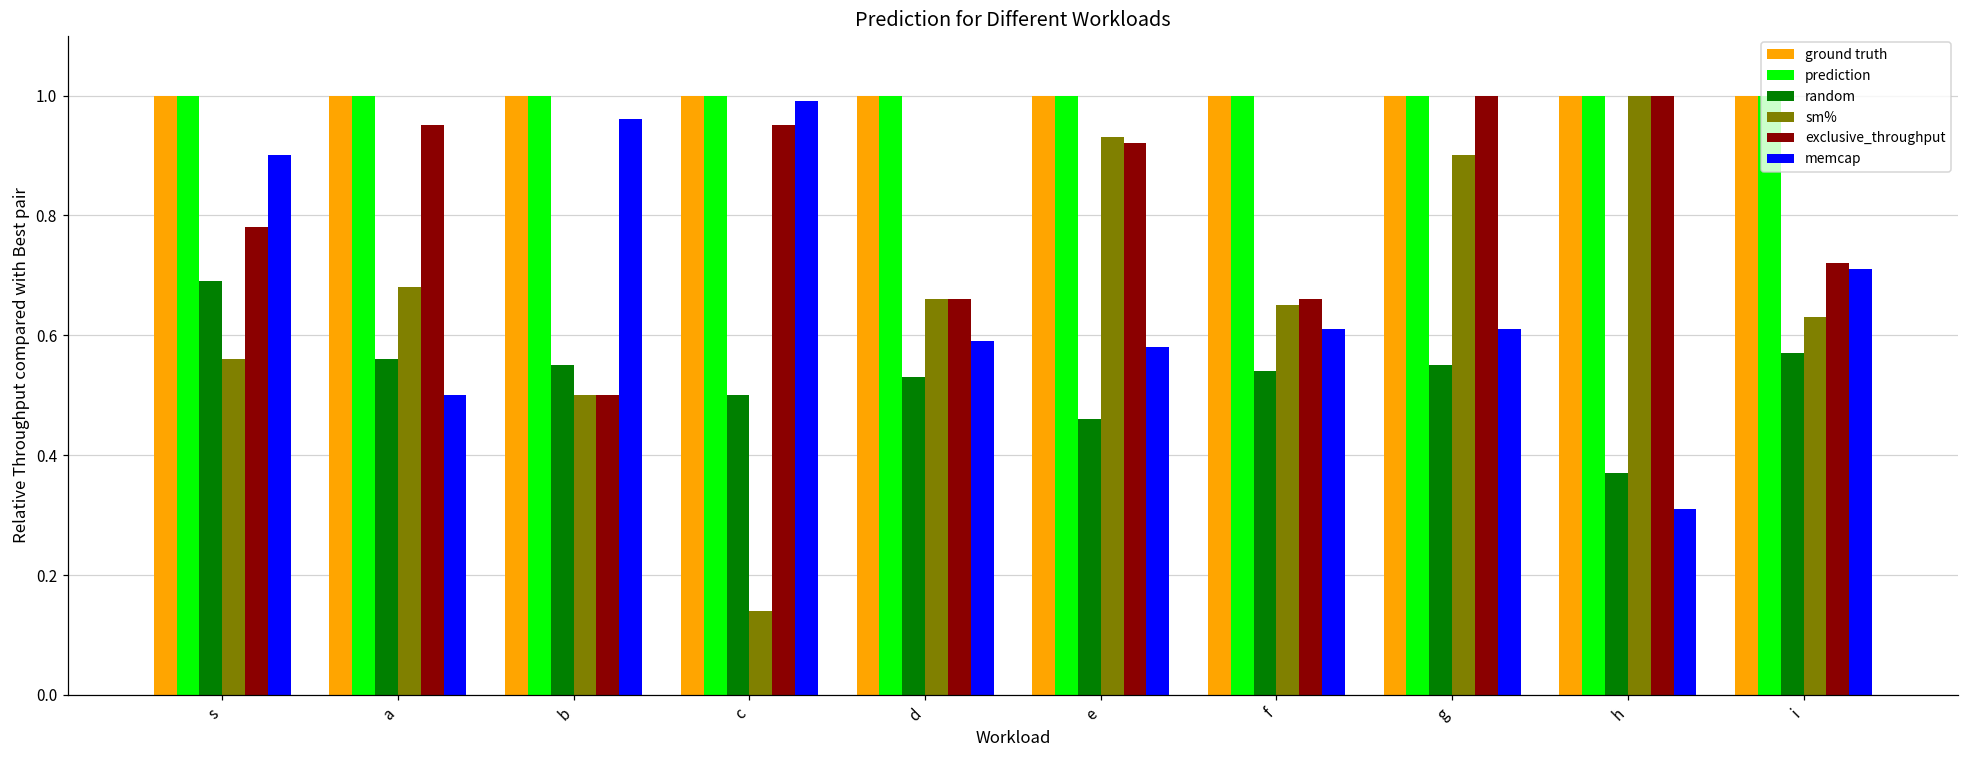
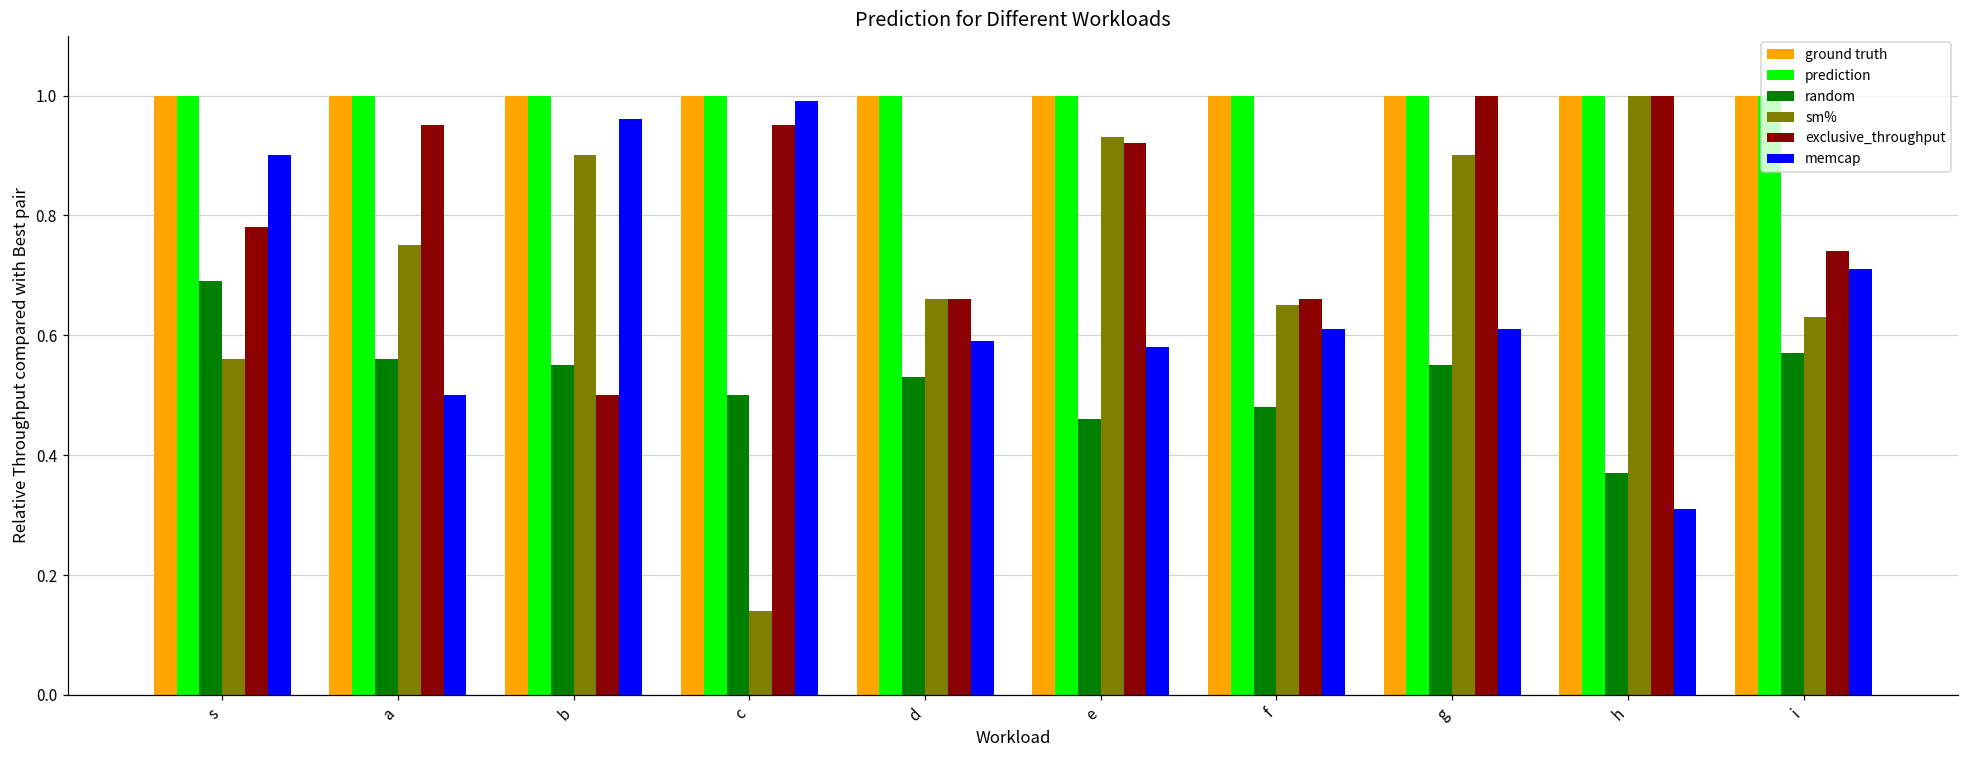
sm%, a: 0.68 -> 0.75
sm%, b: 0.5 -> 0.9
random, f: 0.54 -> 0.48
exclusive_throughput, i: 0.72 -> 0.74
